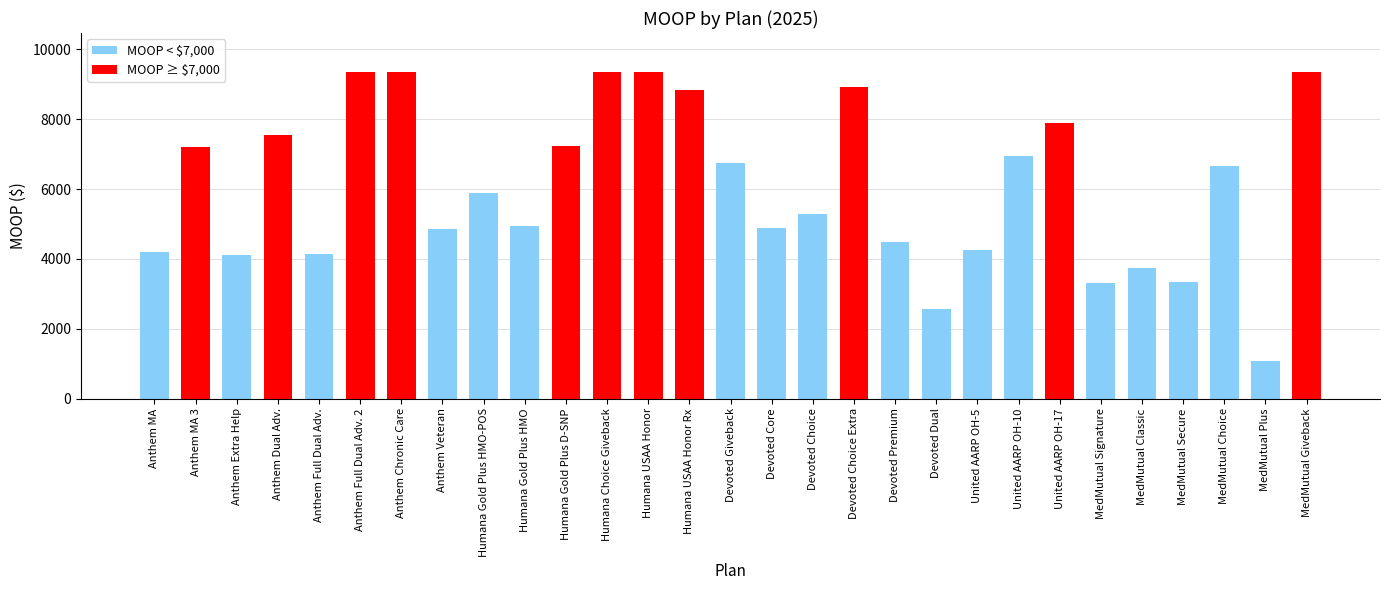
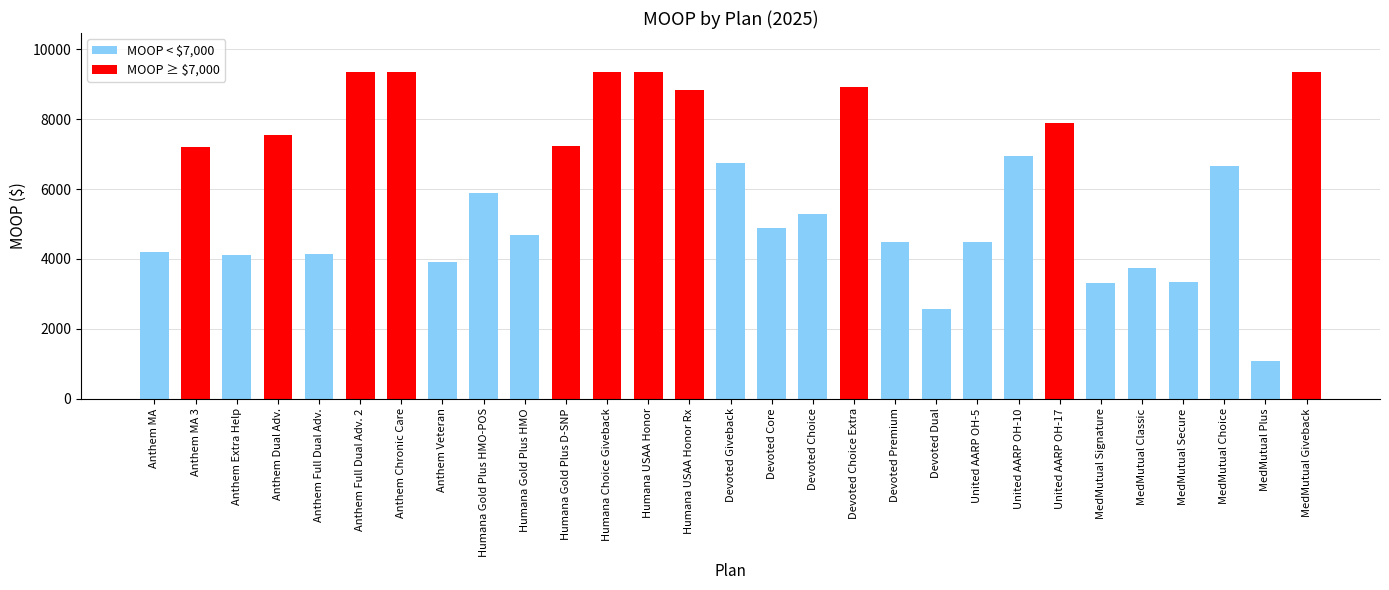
Anthem Veteran: 4900 -> 3900
Humana Gold Plus HMO: 4900 -> 4700
United AARP OH-5: 4300 -> 4500
